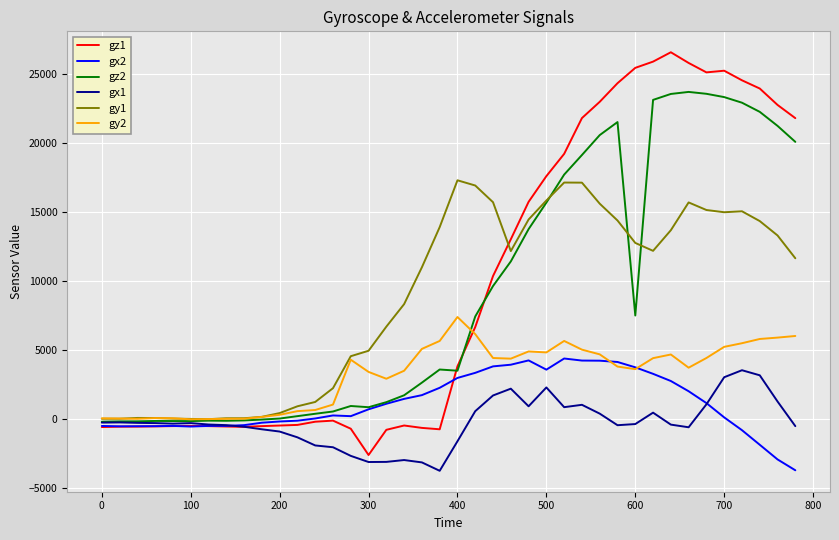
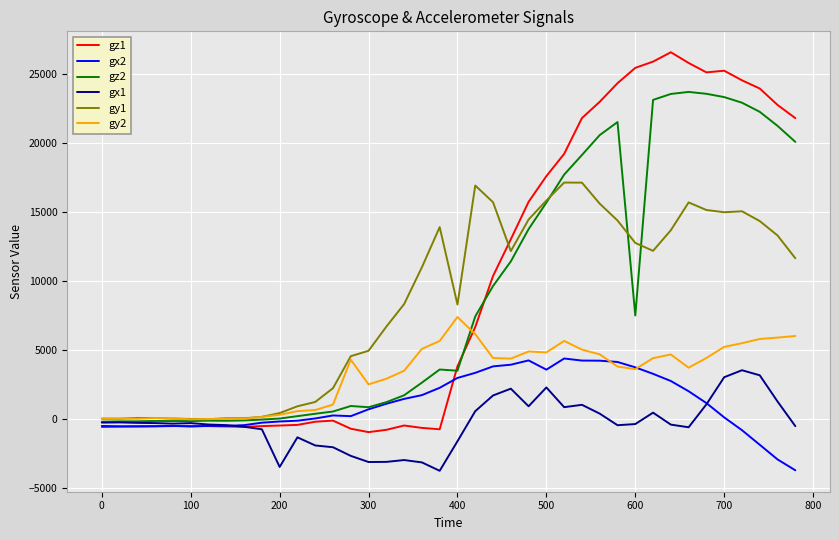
gx1, 200: -900 -> -3500
gz1, 300: -2600 -> -1000
gy2, 300: 3400 -> 2500
gy1, 400: 17300 -> 8300
